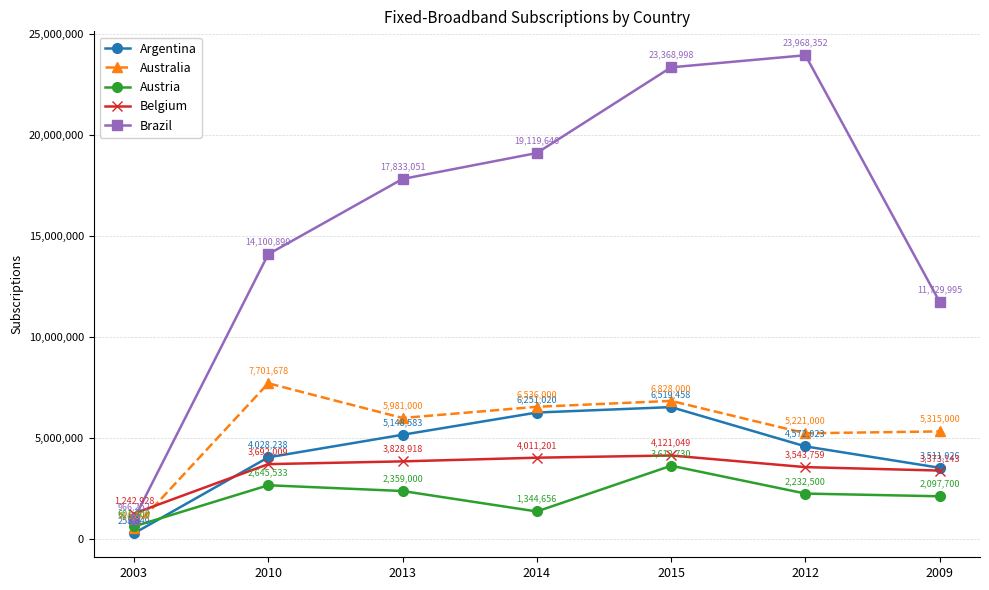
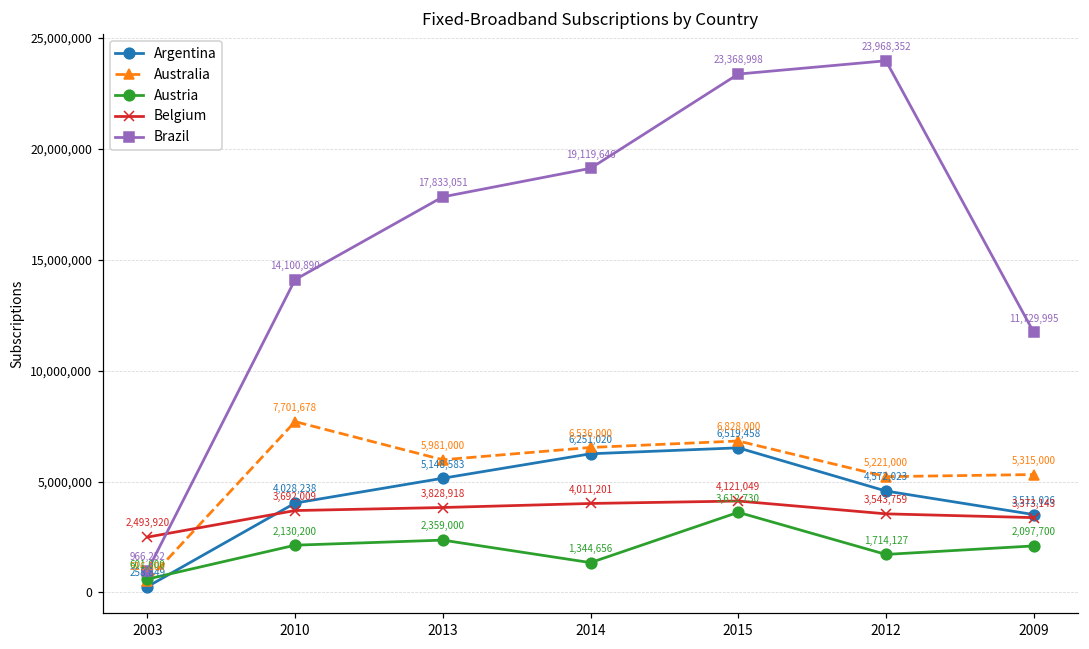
Belgium, 2003: 1,242,928 -> 2,493,920
Austria, 2010: 2,645,533 -> 2,130,200
Austria, 2012: 2,232,500 -> 1,714,127
